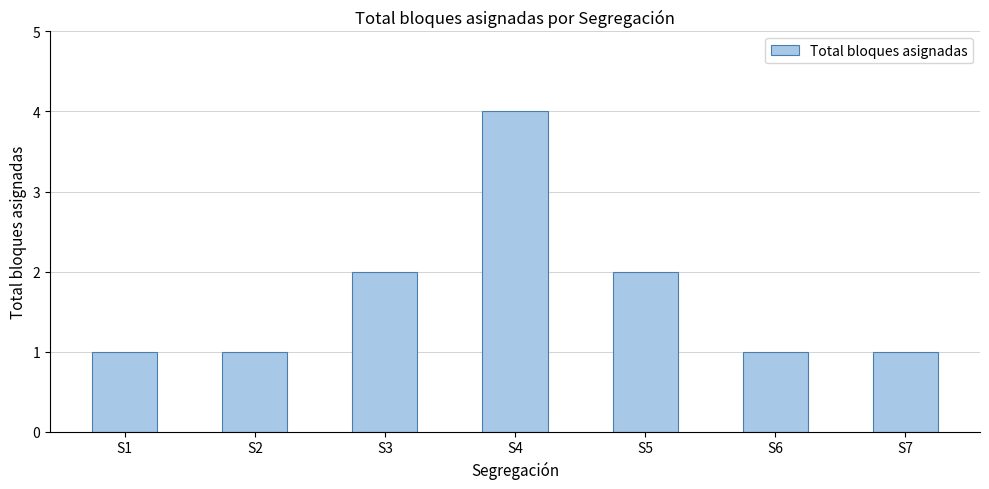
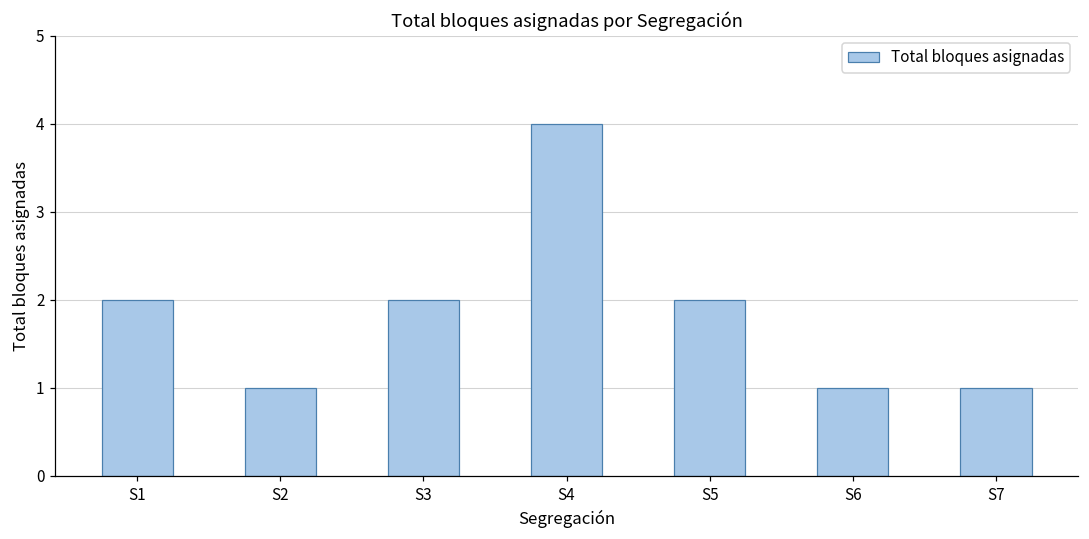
S1: 1 -> 2
